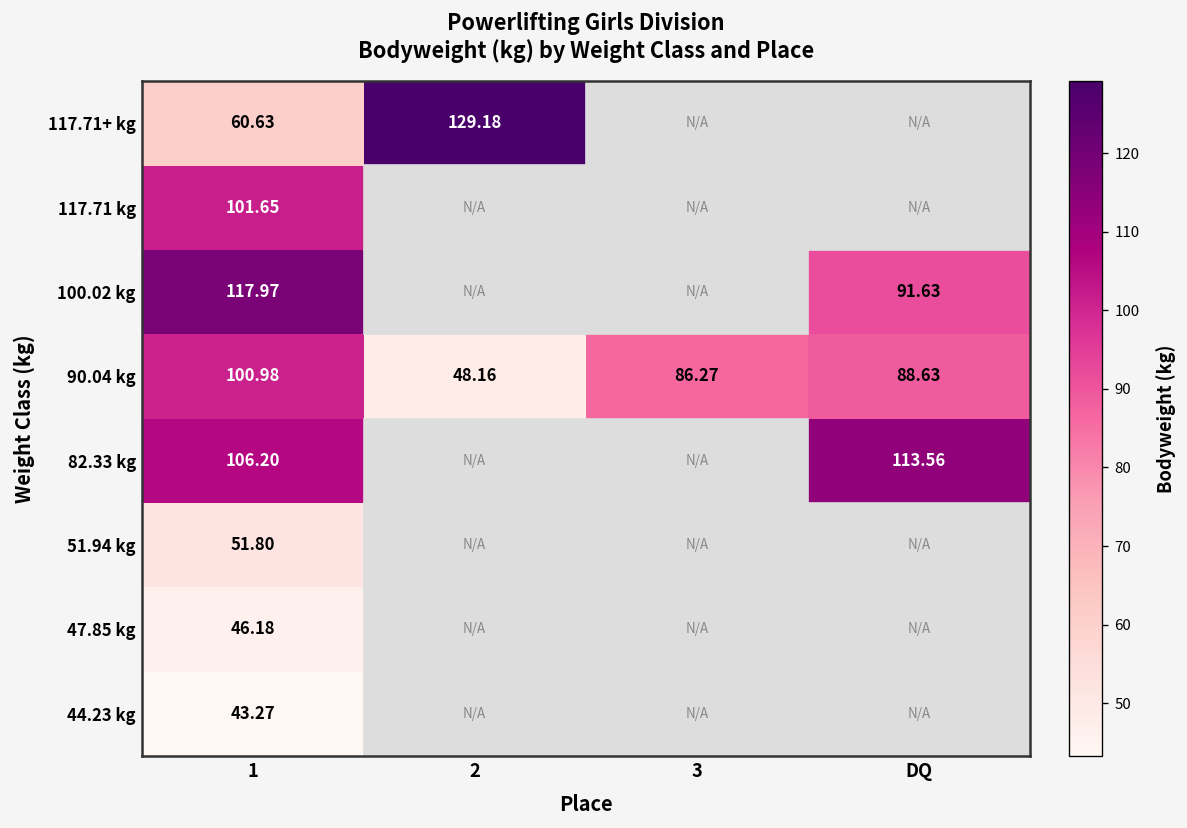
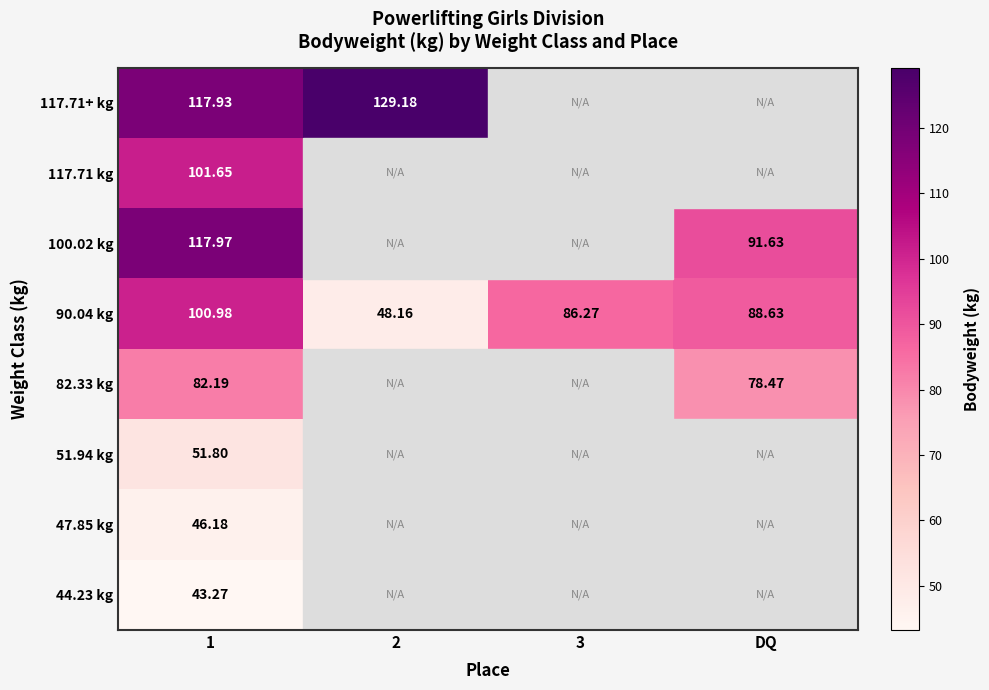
117.71+ kg, 1: 60.63 -> 117.93
82.33 kg, 1: 106.20 -> 82.19
82.33 kg, DQ: 113.56 -> 78.47
